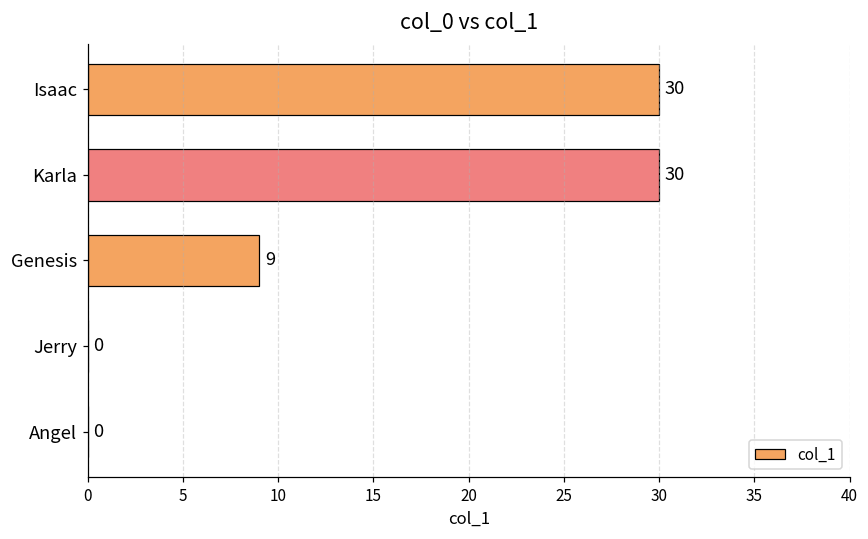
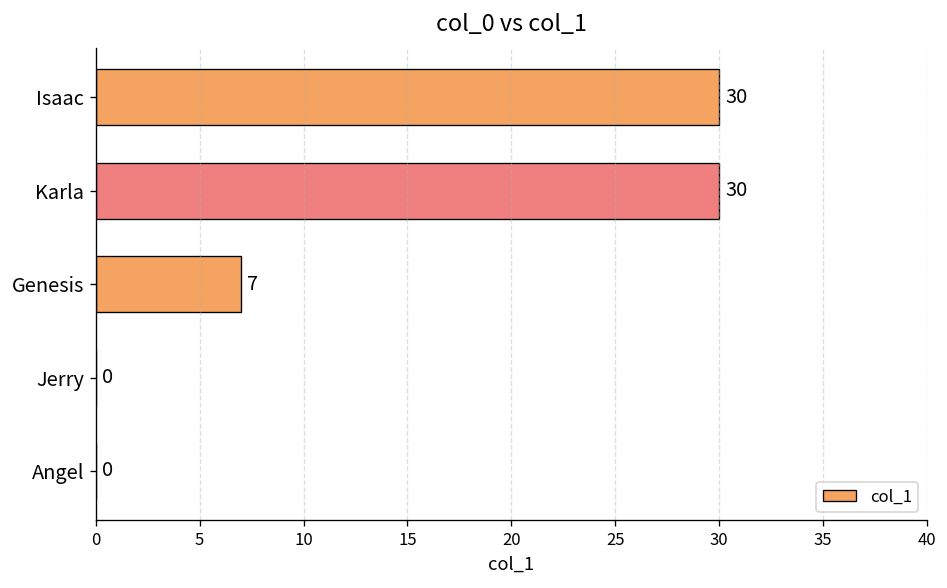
Genesis: 9 -> 7
